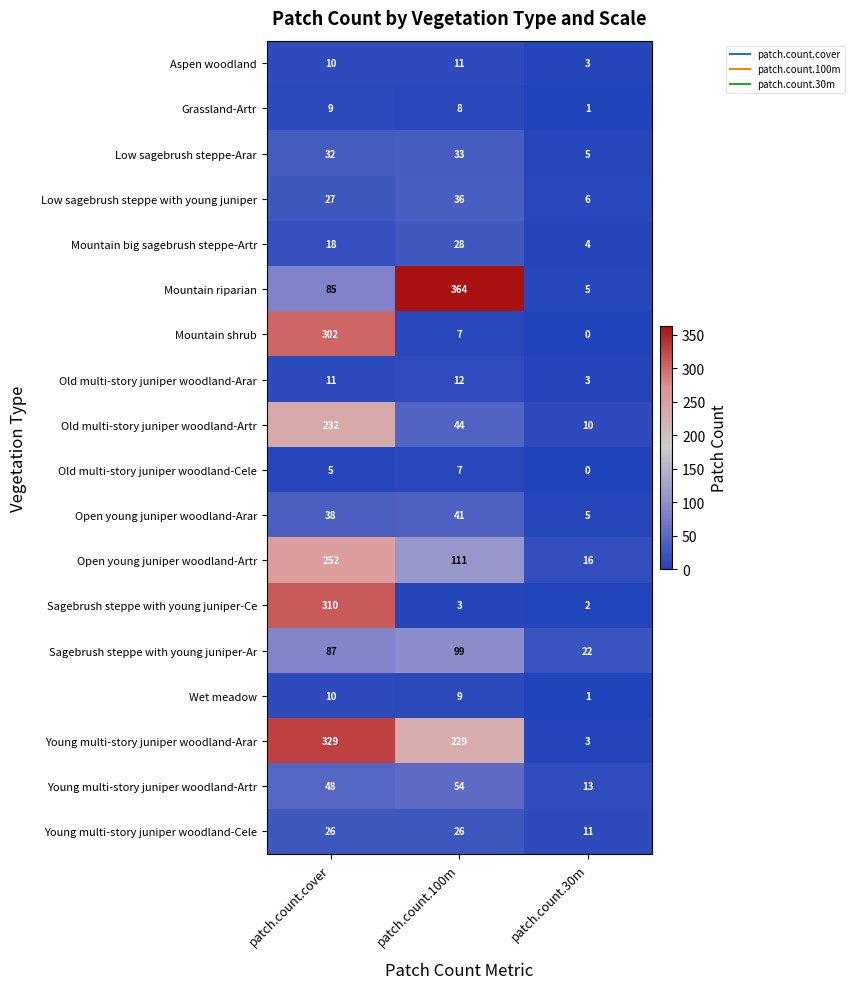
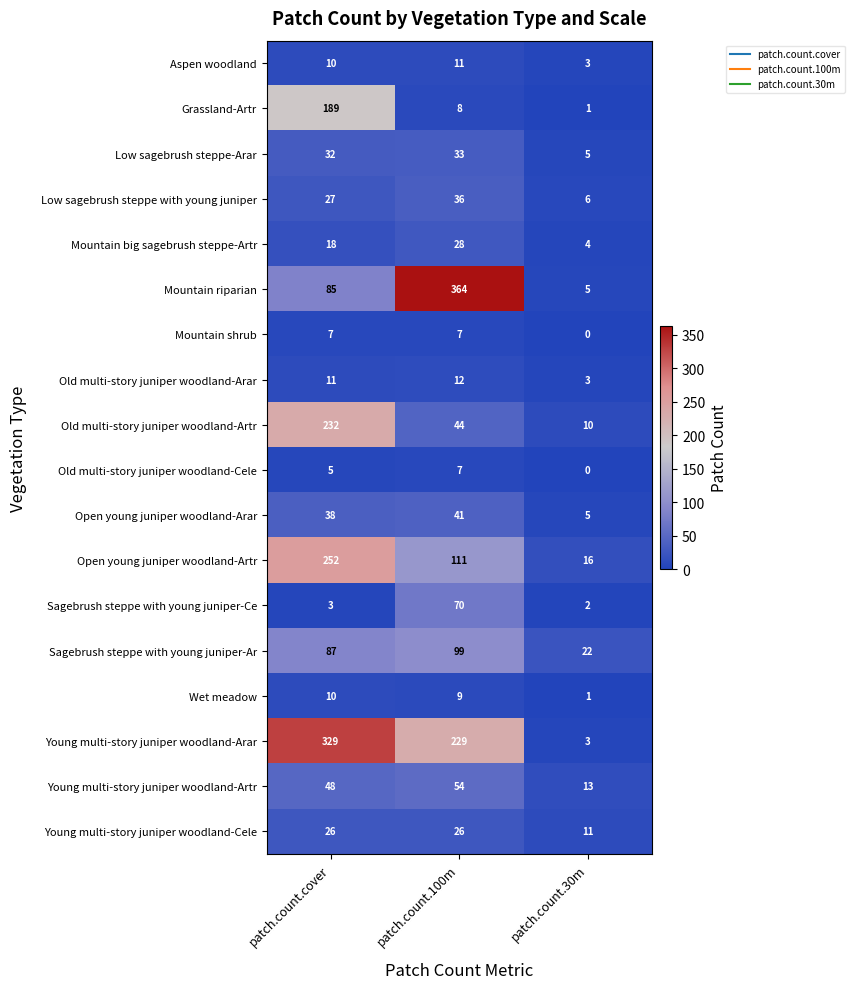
Grassland-Artr, patch.count.cover: 9 -> 189
Mountain shrub, patch.count.cover: 302 -> 7
Sagebrush steppe with young juniper-Ce, patch.count.cover: 310 -> 3
Sagebrush steppe with young juniper-Ce, patch.count.100m: 3 -> 70
